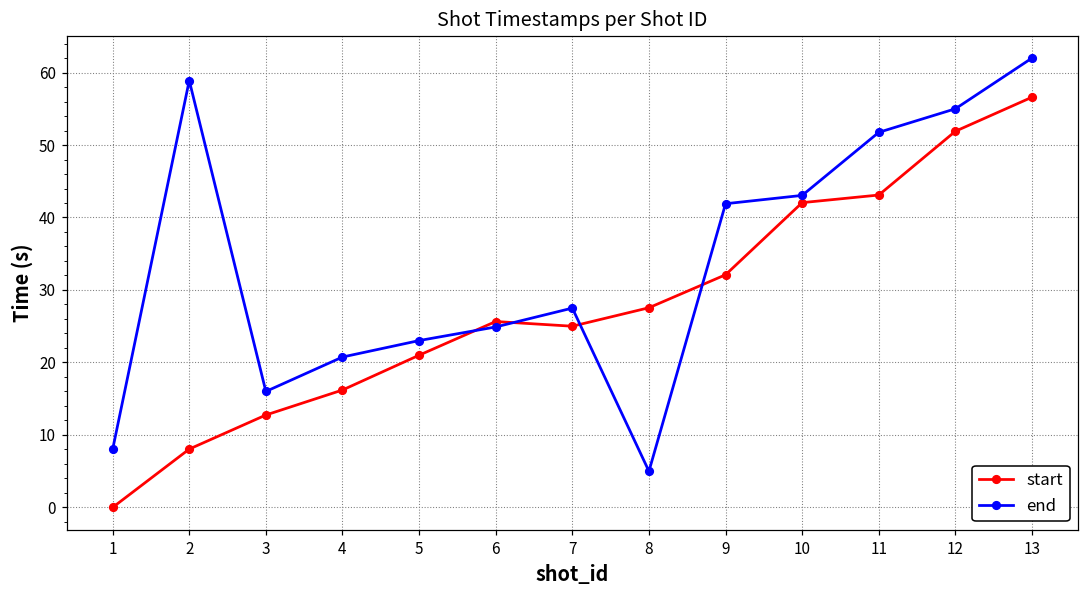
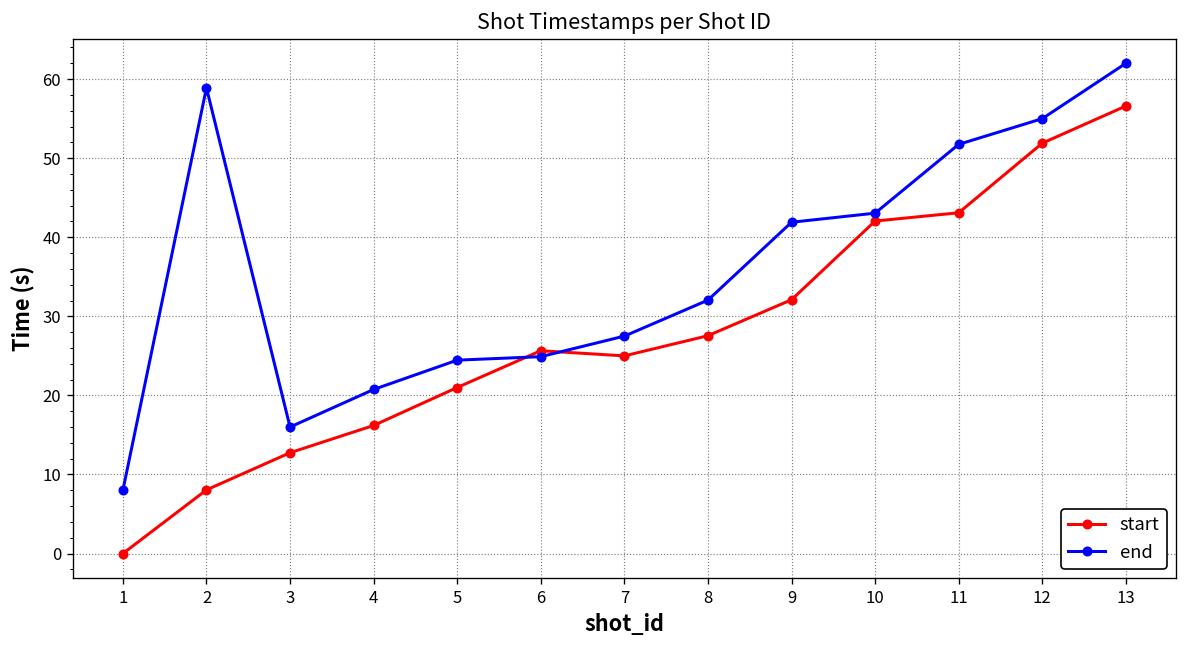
end, 5: 23 -> 24
end, 8: 5 -> 32
